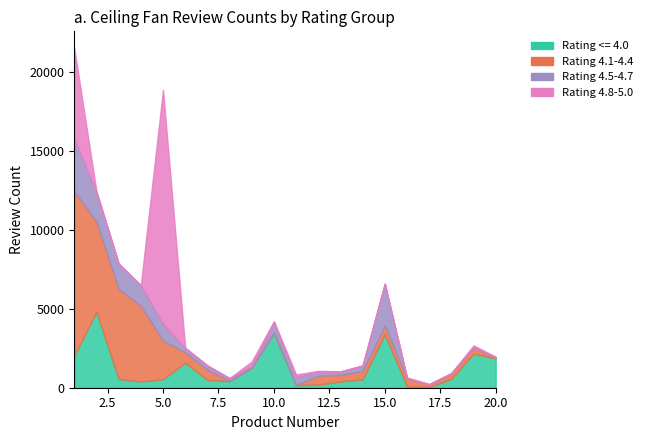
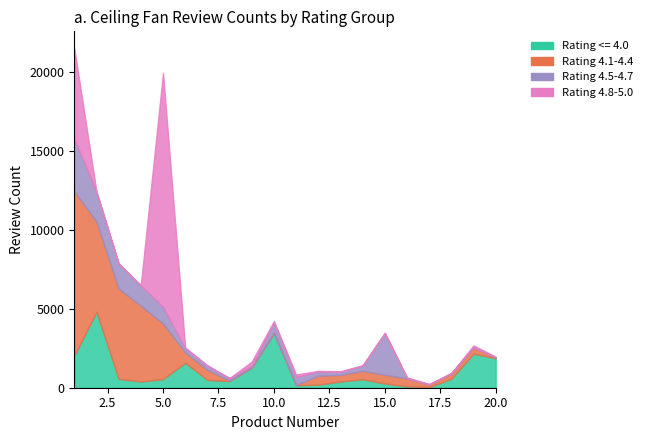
Rating 4.1-4.4, 5.0: 2500 -> 3500
Rating <= 4.0, 15.0: 3400 -> 300
